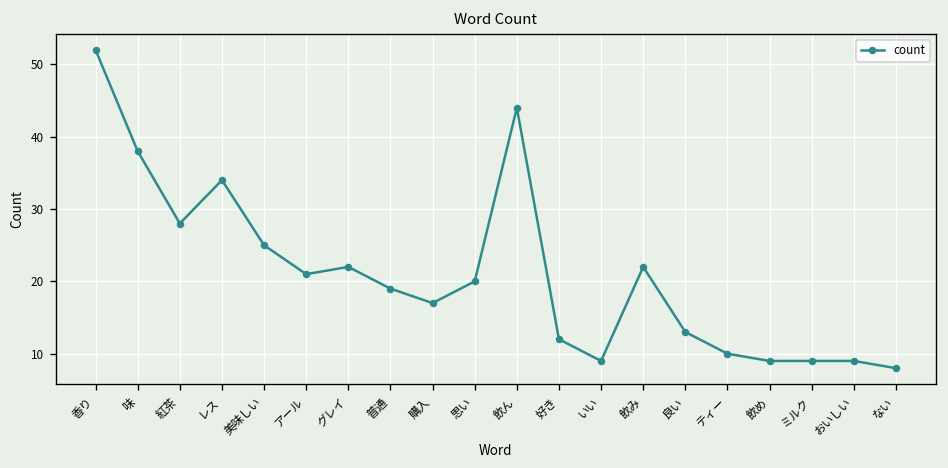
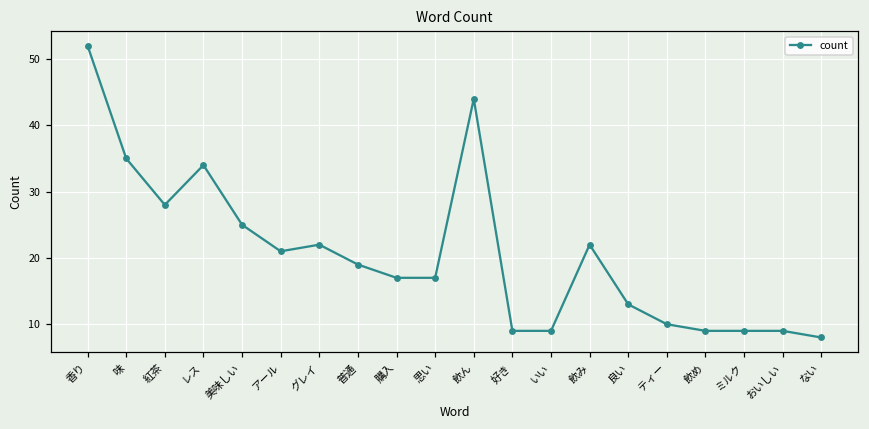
味: 38 -> 35
思い: 20 -> 17
好き: 12 -> 9
